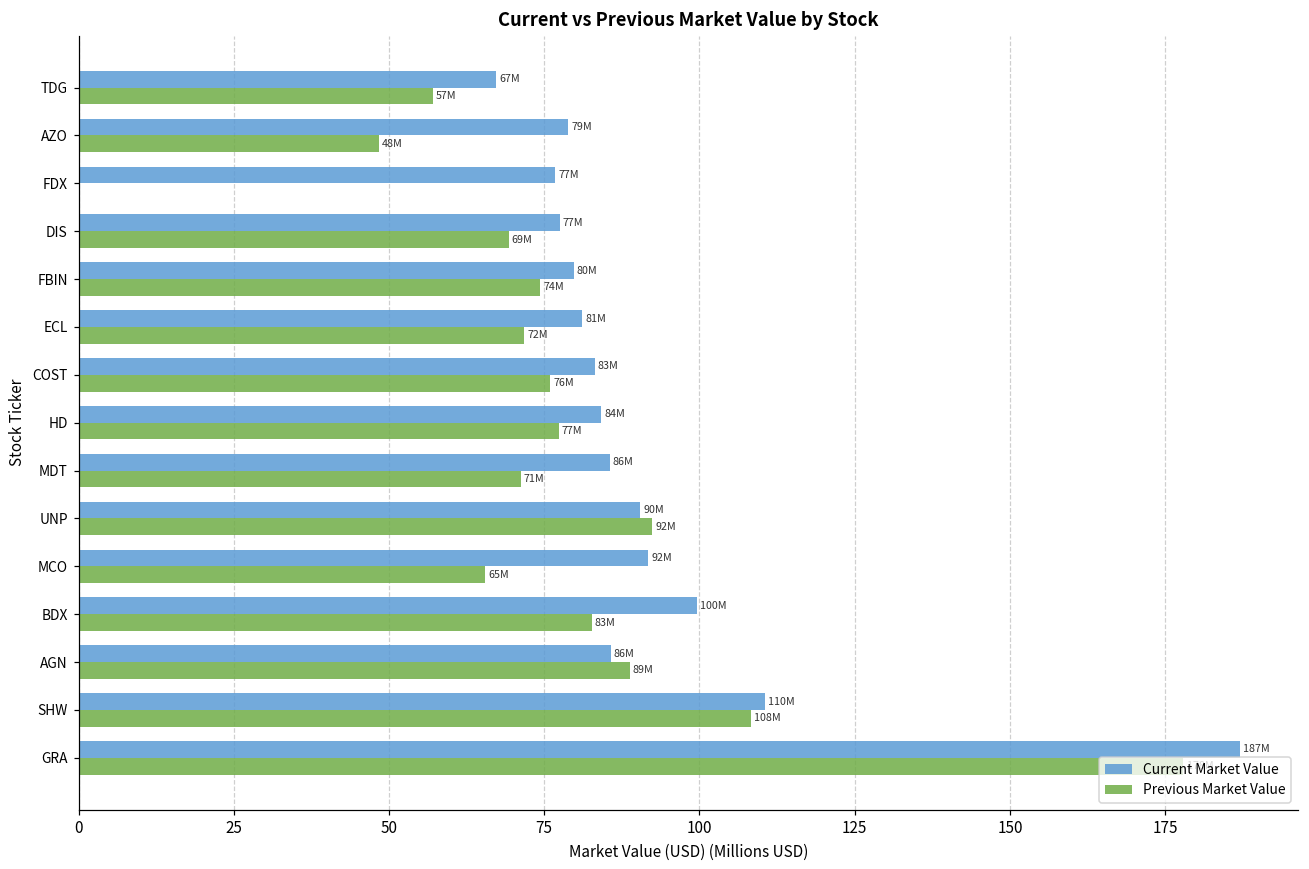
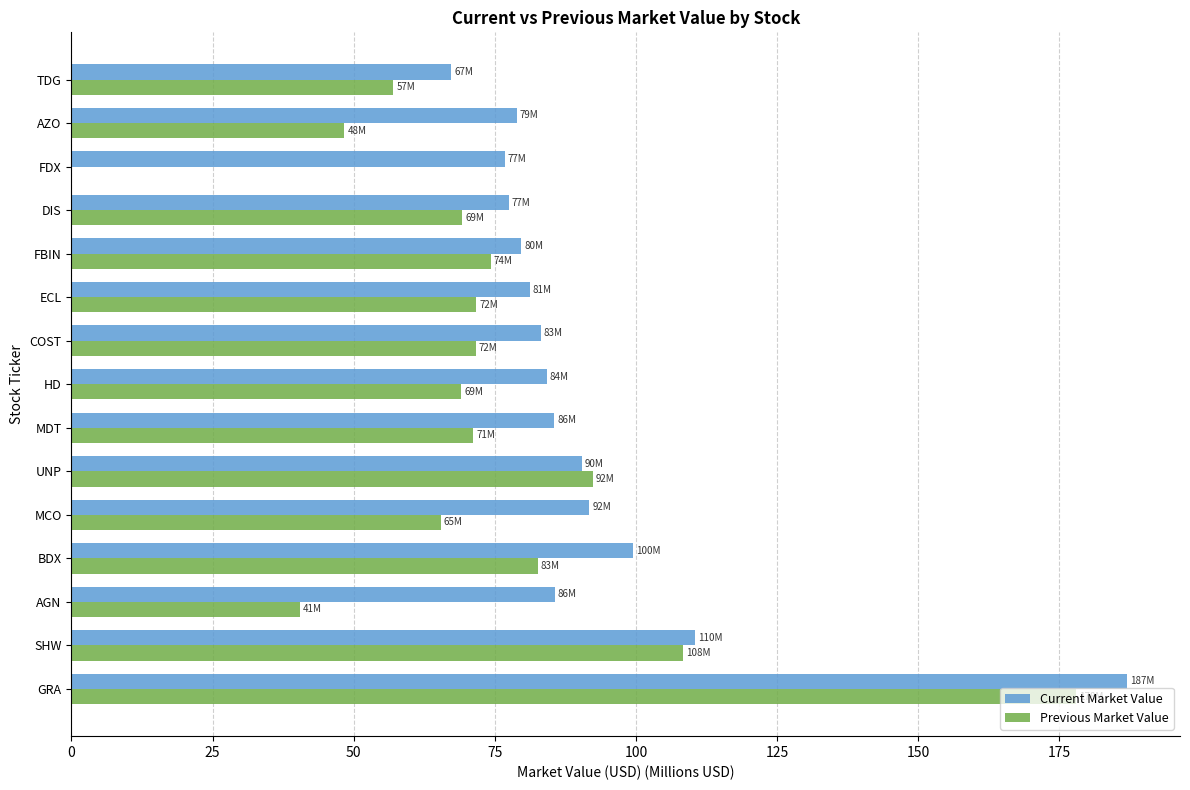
Previous Market Value, COST: 76M -> 72M
Previous Market Value, HD: 77M -> 69M
Previous Market Value, AGN: 89M -> 41M
